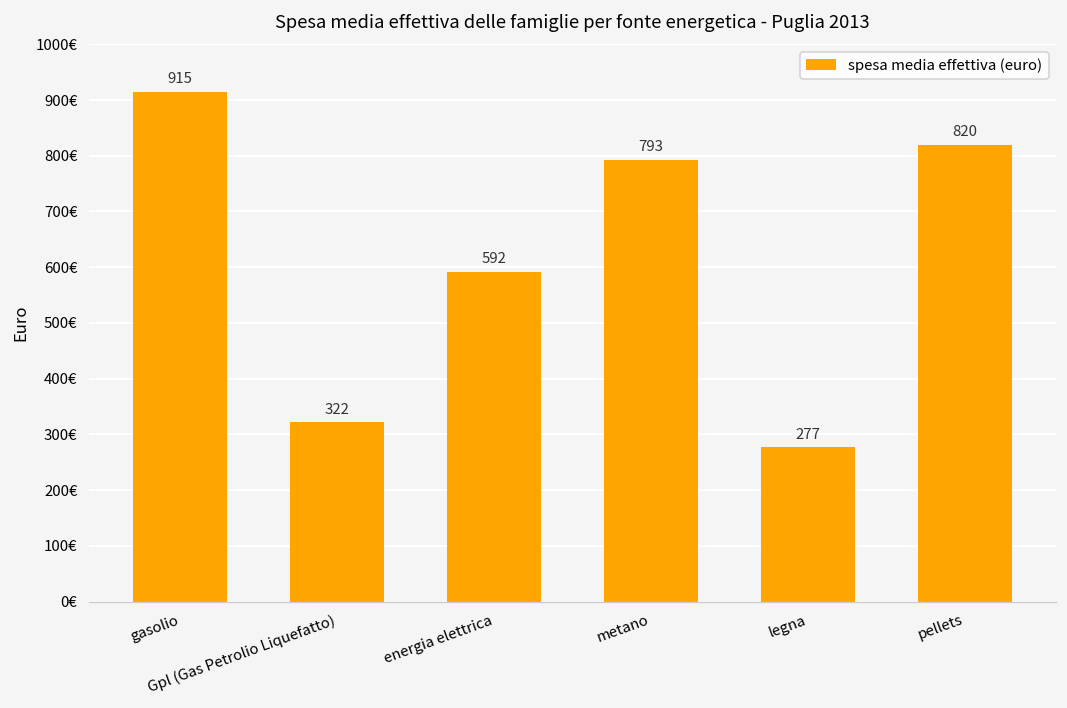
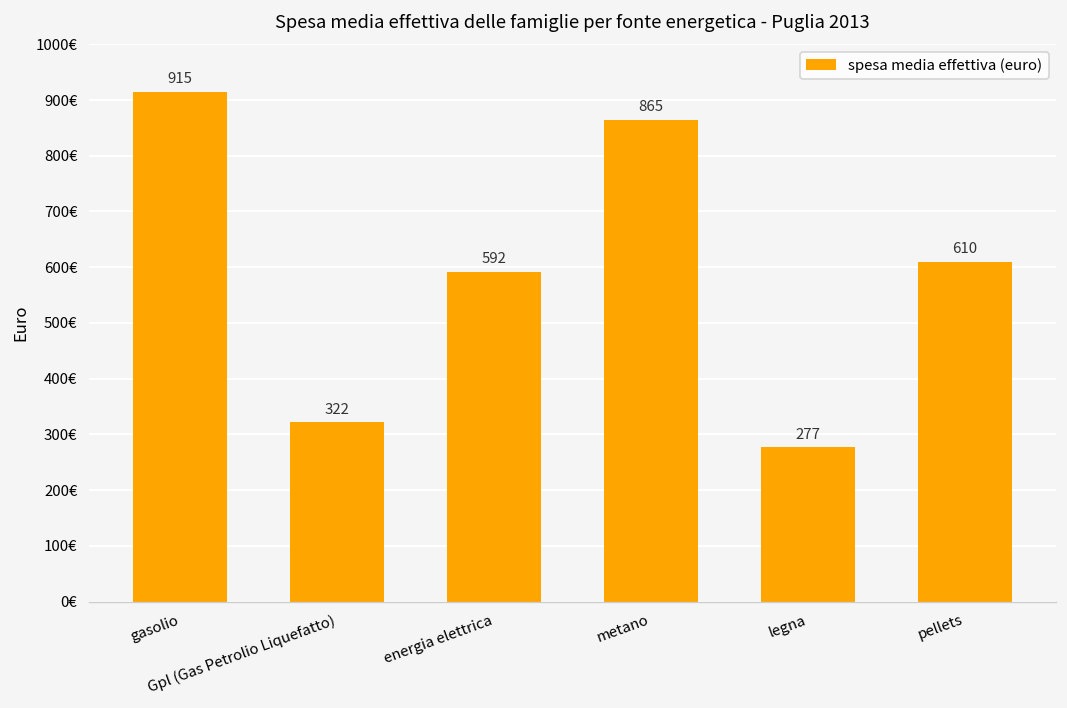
metano: 793 -> 865
pellets: 820 -> 610
